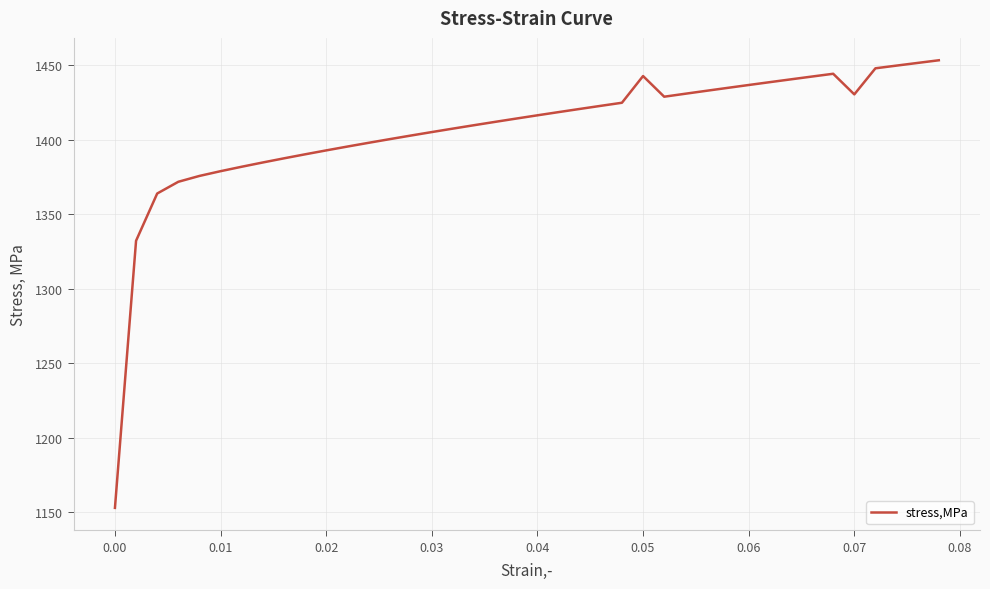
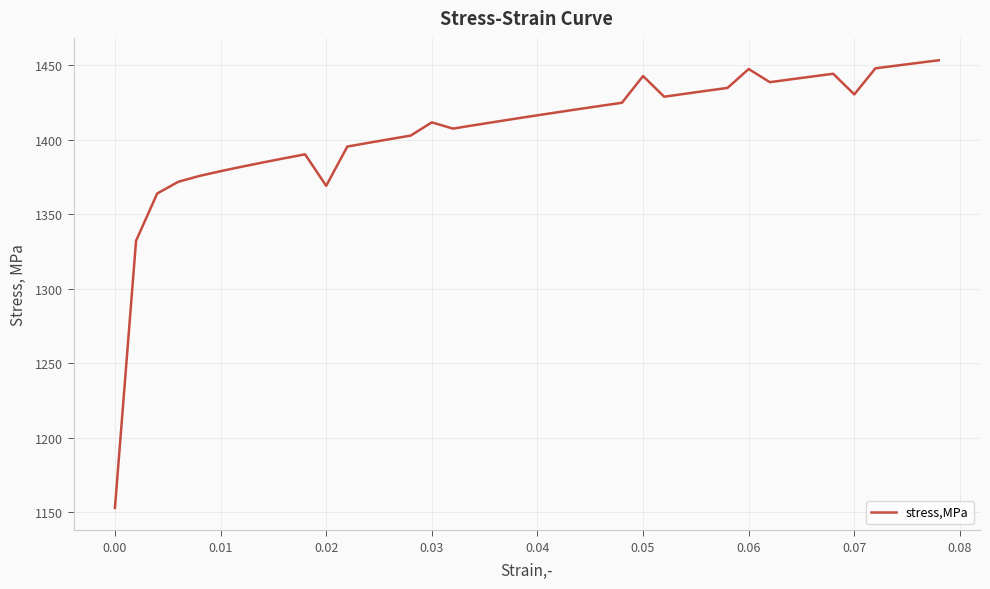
0.02: 1393 -> 1369
0.03: 1405 -> 1412
0.06: 1437 -> 1447
